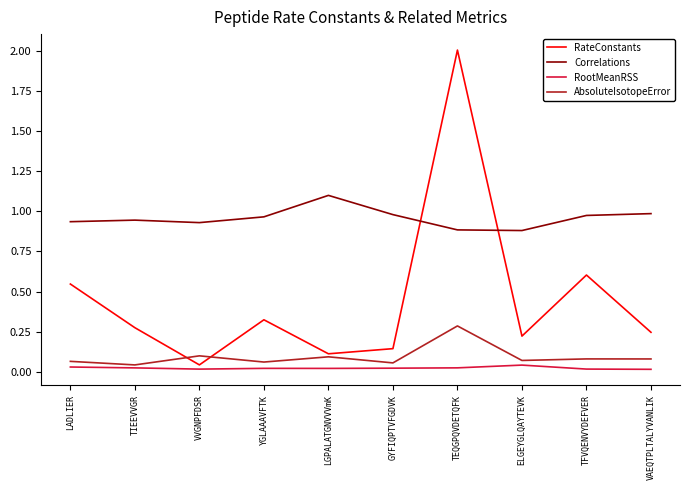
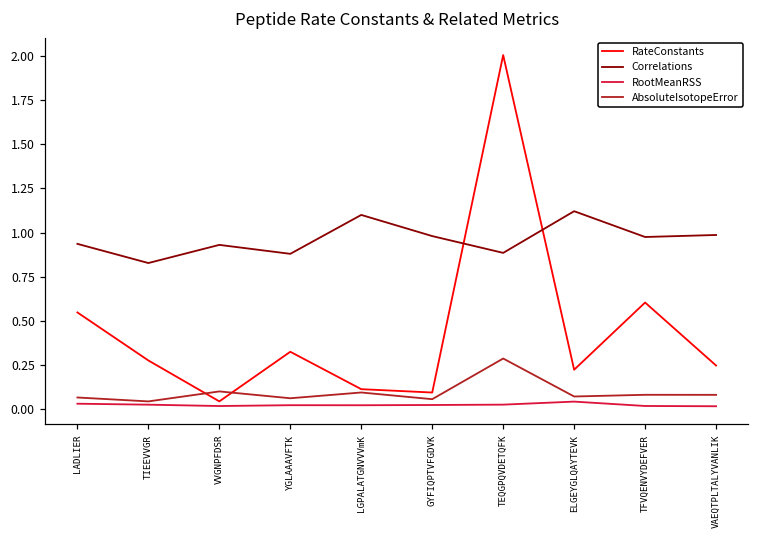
Correlations, TIEEVVGR: 0.95 -> 0.83
Correlations, YGLAAAVFTK: 0.97 -> 0.88
RateConstants, GYFIQPTVFGDVK: 0.14 -> 0.09
Correlations, ELGEYGLQAYTEVK: 0.88 -> 1.12
